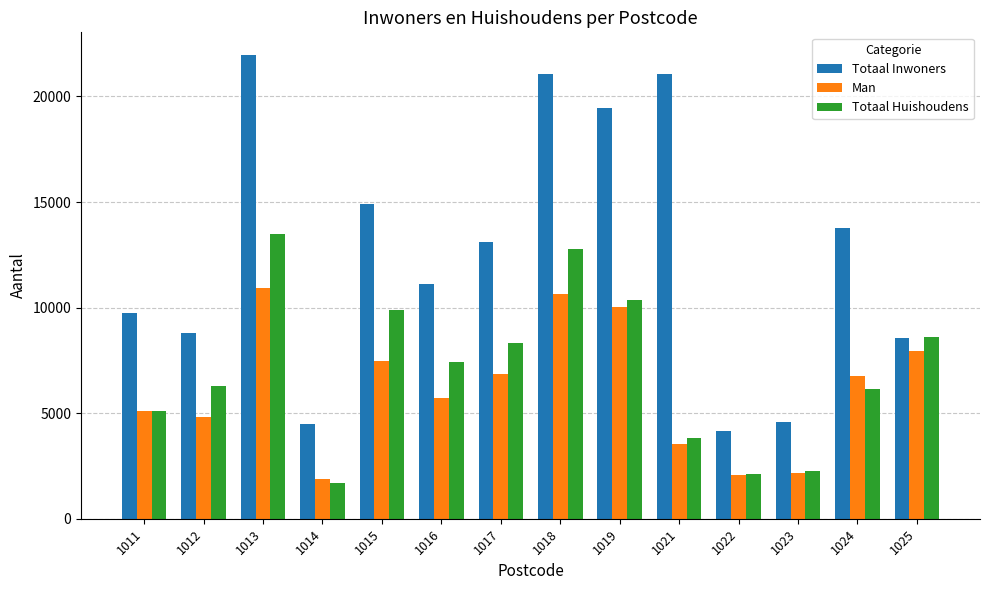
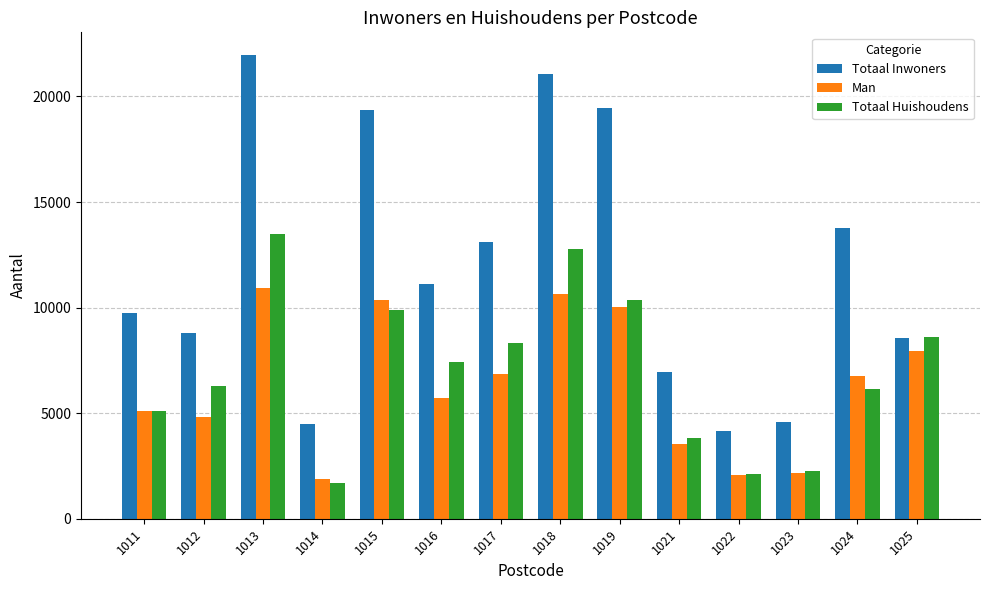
Totaal Inwoners, 1015: 14900 -> 19400
Man, 1015: 7500 -> 10400
Totaal Inwoners, 1021: 21100 -> 6900
